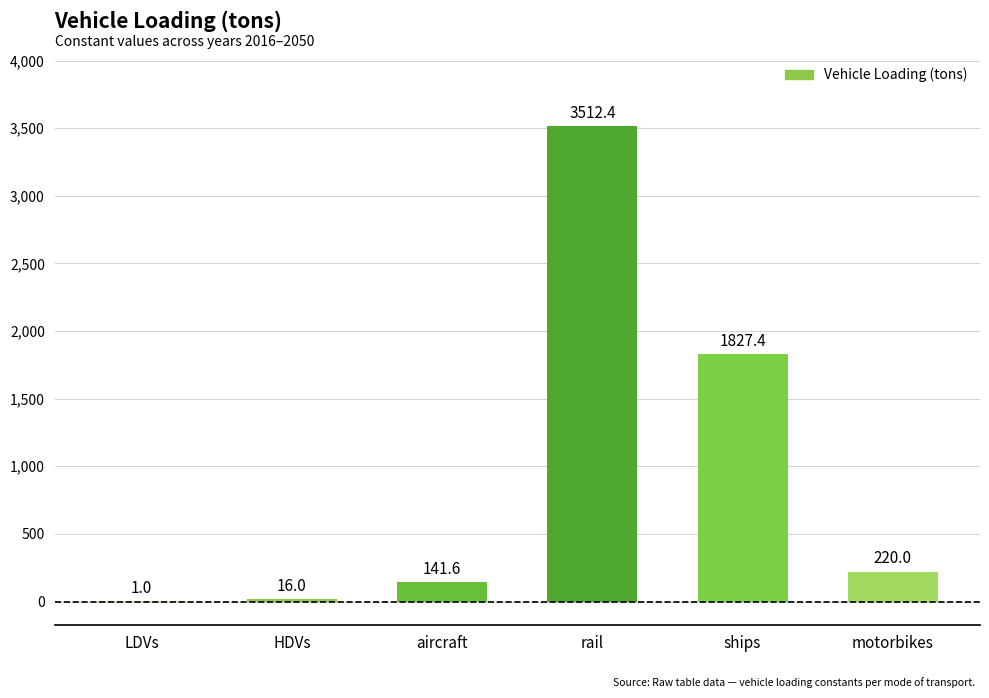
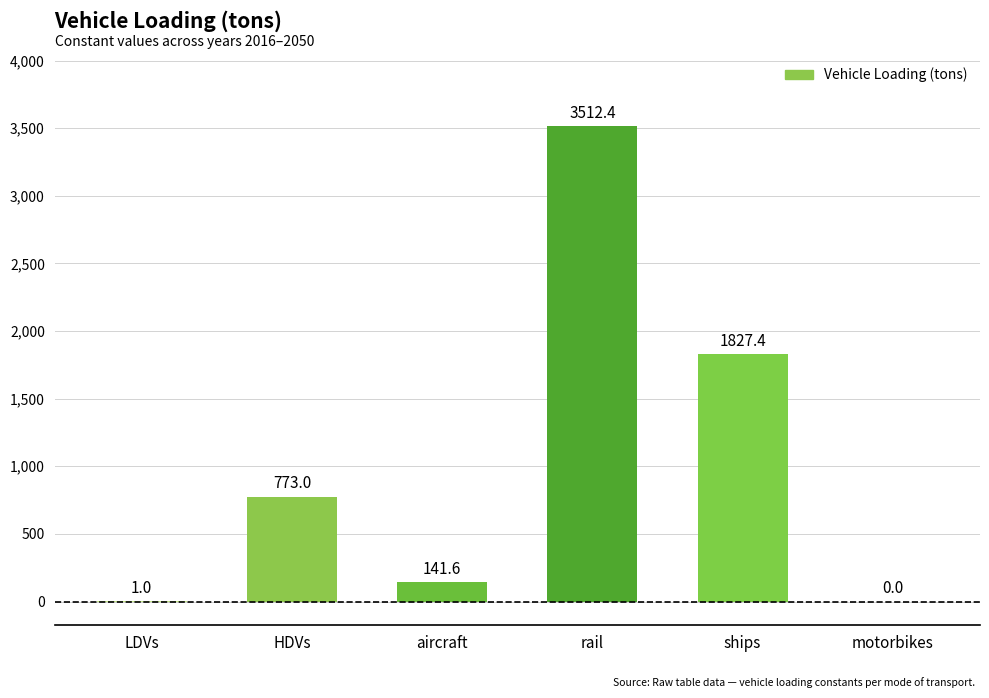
HDVs: 16.0 -> 773.0
motorbikes: 220.0 -> 0.0
